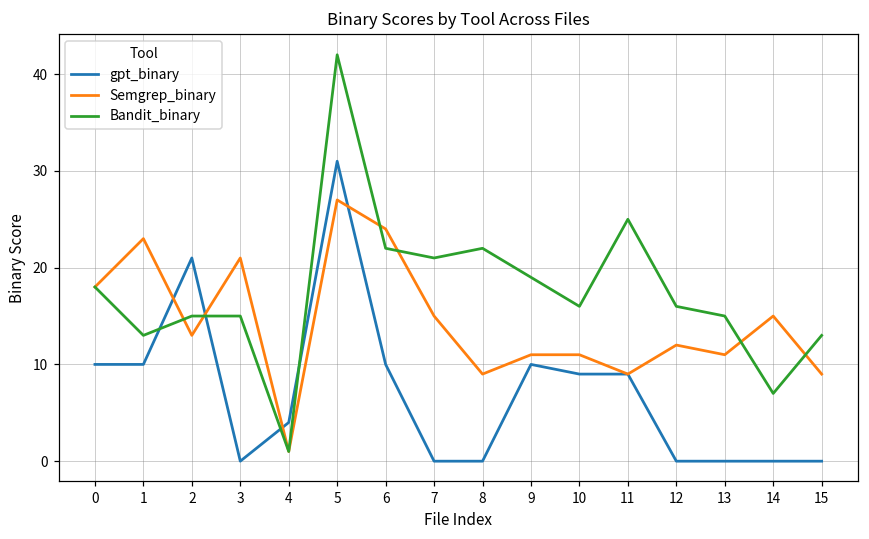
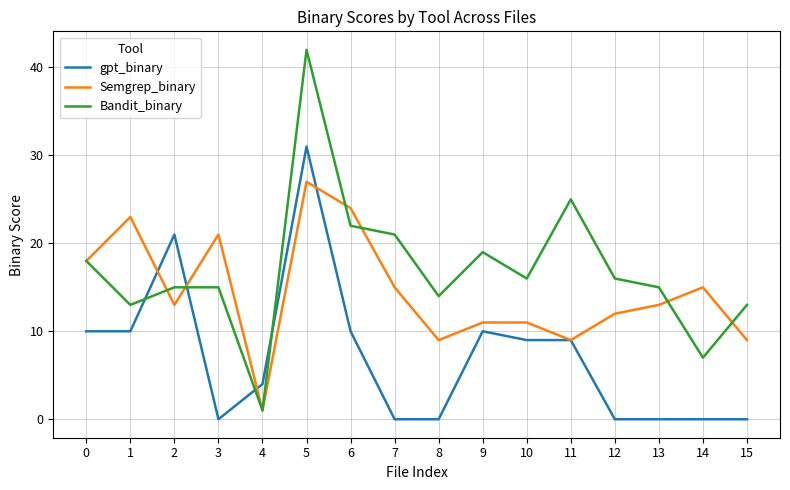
Bandit_binary, 8: 22 -> 14
Semgrep_binary, 13: 11 -> 13
